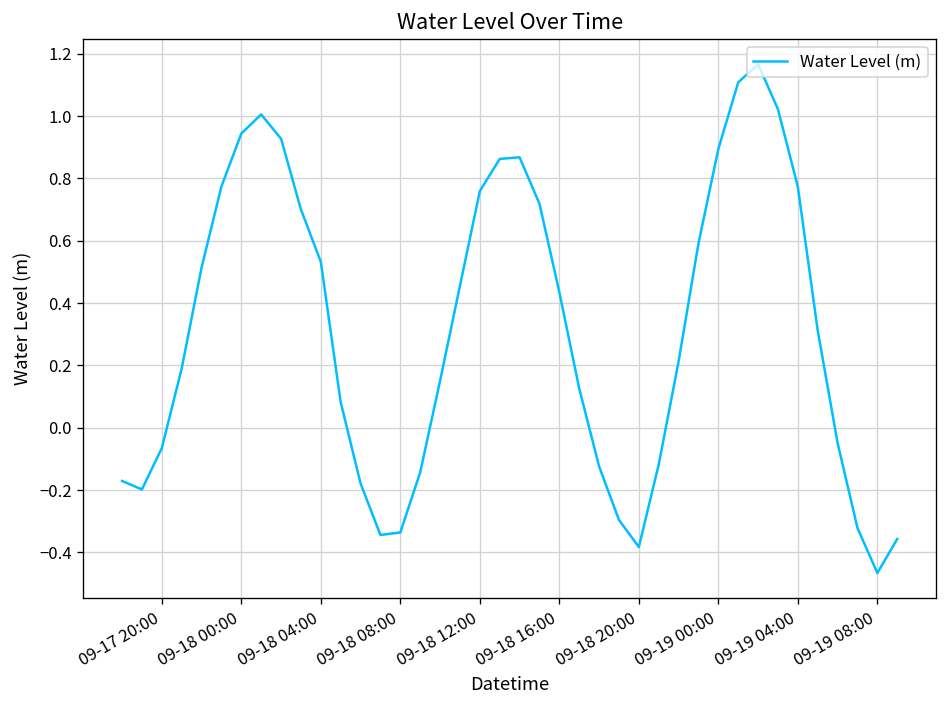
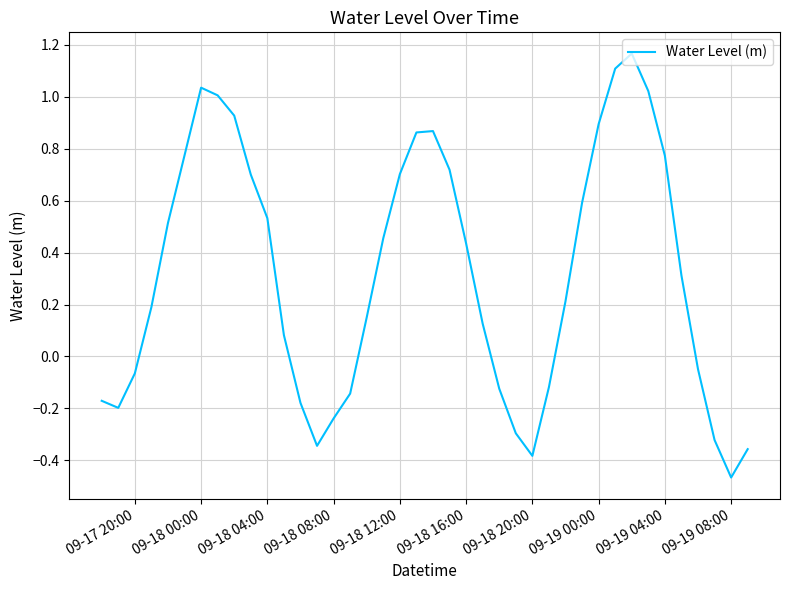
09-18 00:00: 0.94 -> 1.03
09-18 08:00: -0.34 -> -0.24
09-18 12:00: 0.76 -> 0.70
